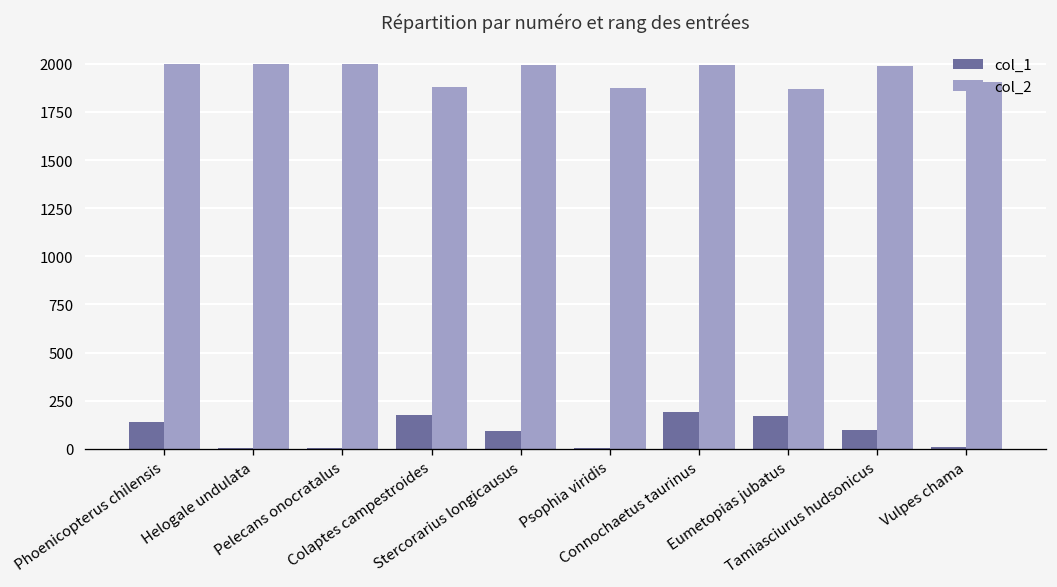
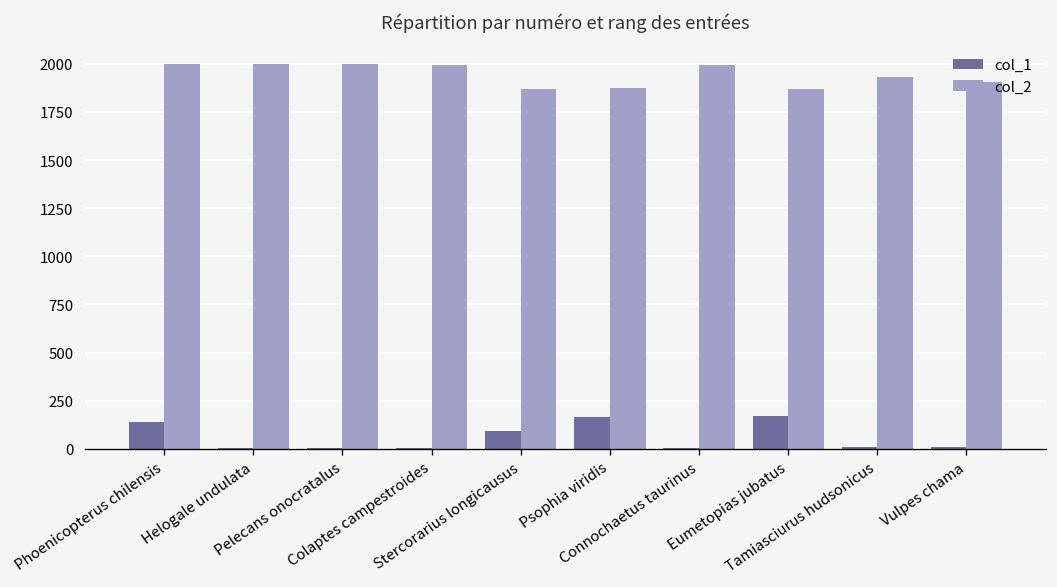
col_1, Colaptes campestroides: 180 -> 0
col_2, Colaptes campestroides: 1880 -> 2000
col_2, Stercorarius longicausus: 1990 -> 1870
col_1, Psophia viridis: 10 -> 160
col_1, Connochaetus taurinus: 190 -> 10
col_1, Tamiasciurus hudsonicus: 100 -> 10
col_2, Tamiasciurus hudsonicus: 1990 -> 1930
